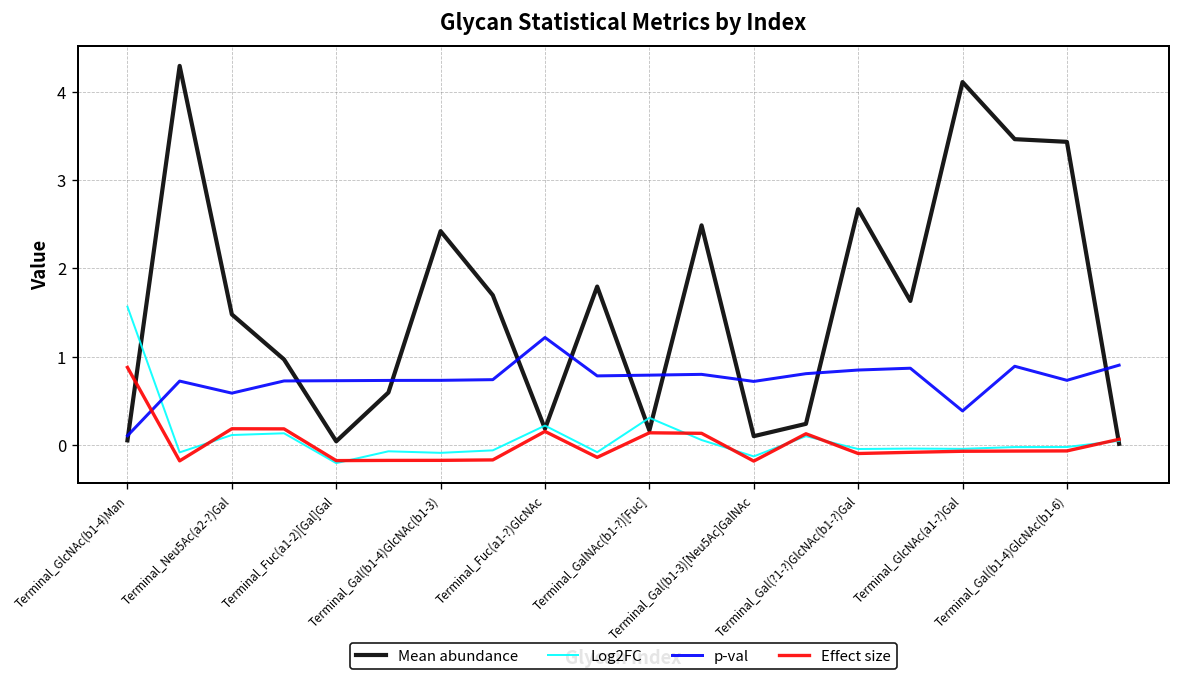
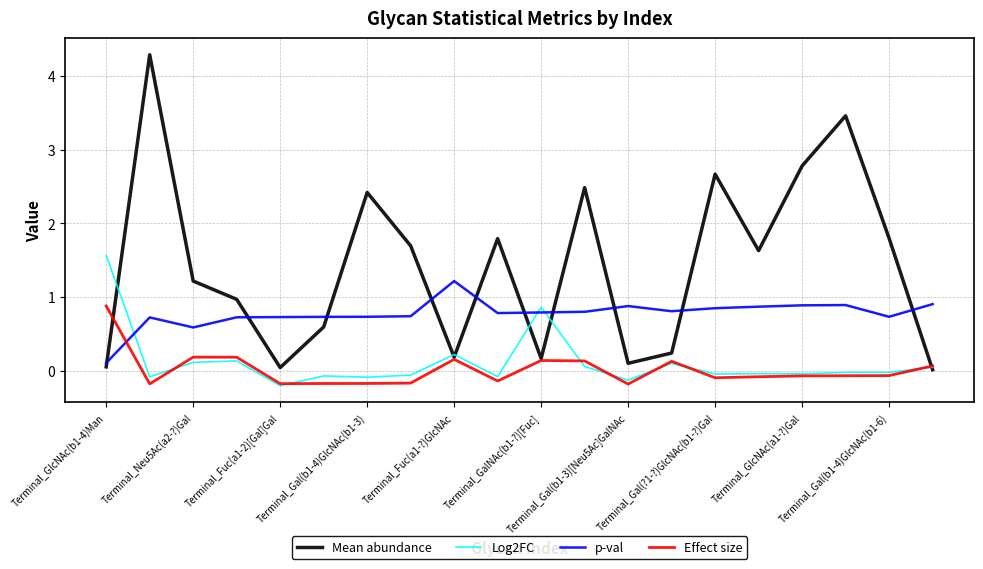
Mean abundance, Terminal_Neu5Ac(a2-?)Gal: 1.5 -> 1.2
Log2FC, Terminal_GalNAc(b1-?)[Fuc]: 0.3 -> 0.9
p-val, Terminal_Gal(b1-3)[Neu5Ac]GalNAc: 0.7 -> 0.9
Mean abundance, Terminal_GlcNAc(a1-?)Gal: 4.1 -> 2.8
p-val, Terminal_GlcNAc(a1-?)Gal: 0.4 -> 0.9
Mean abundance, Terminal_Gal(b1-4)GlcNAc(b1-6): 3.4 -> 1.8
